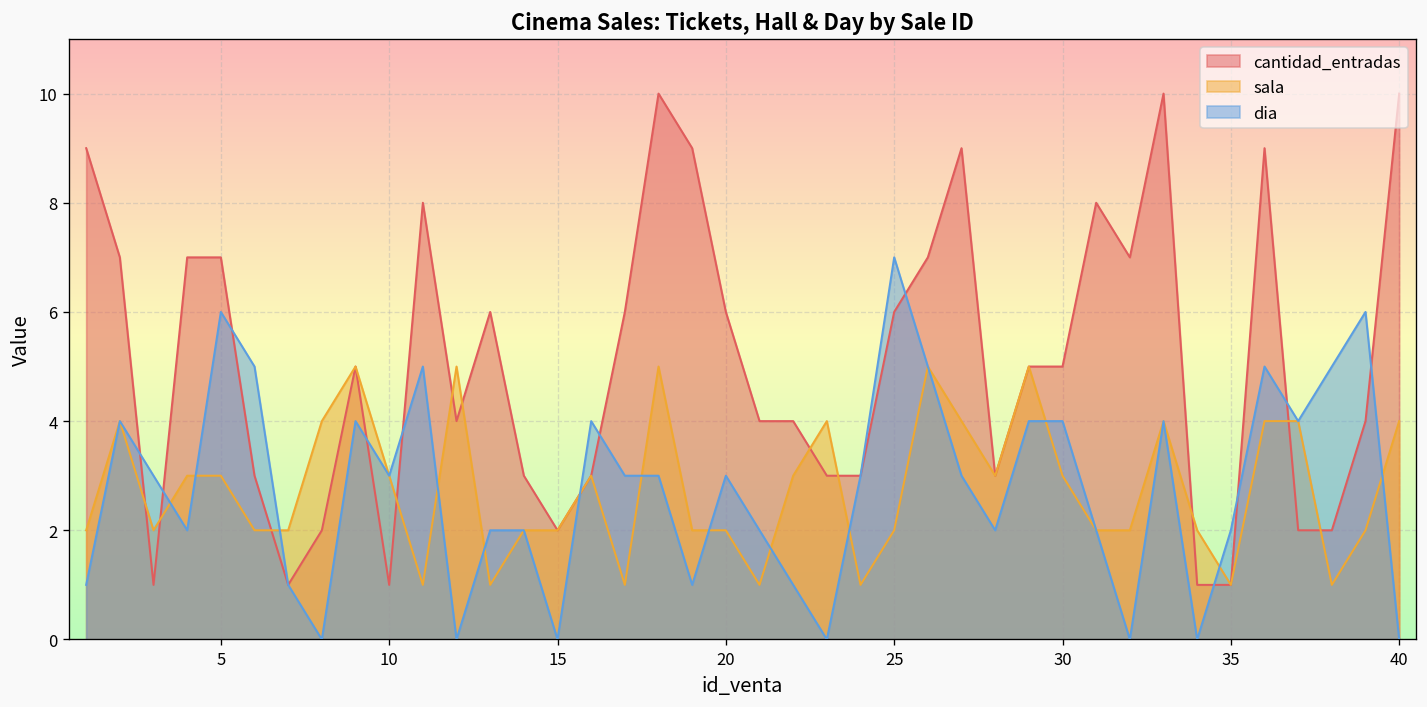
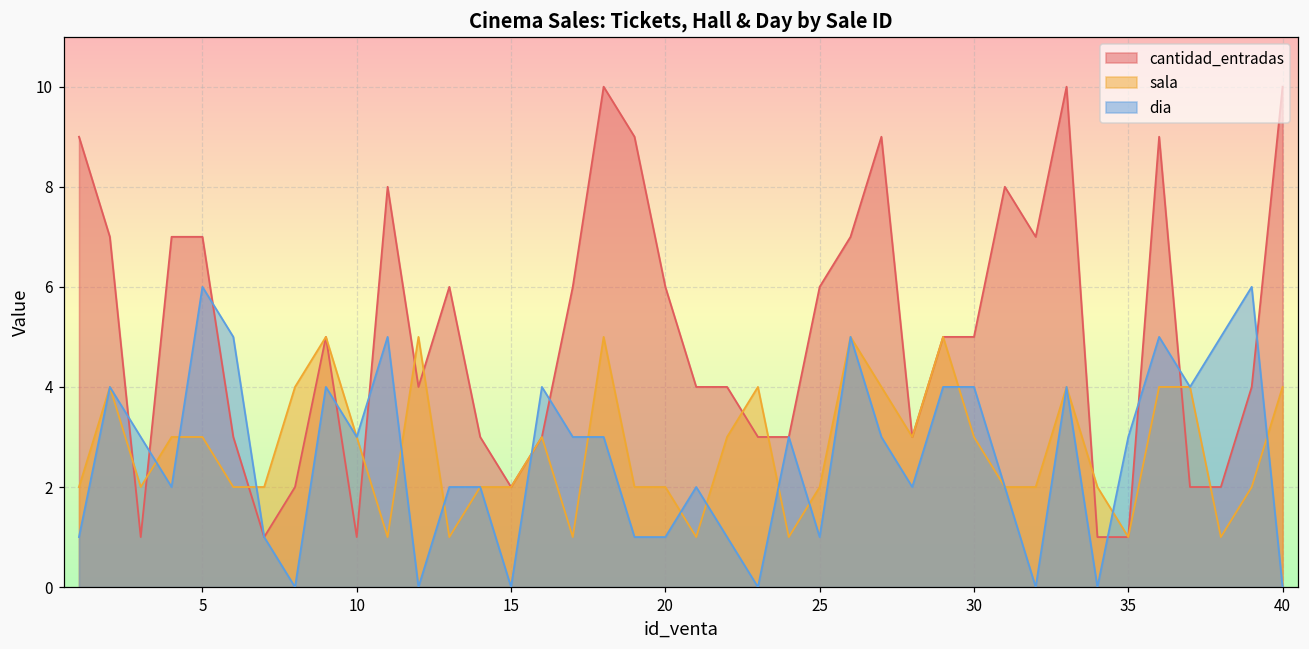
dia, 20: 3 -> 1
dia, 25: 7 -> 1
dia, 35: 2 -> 3
